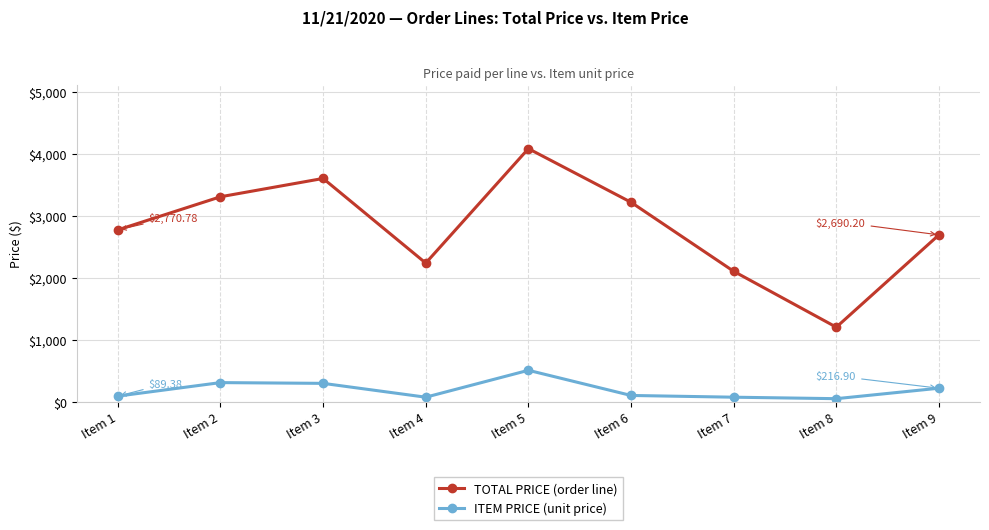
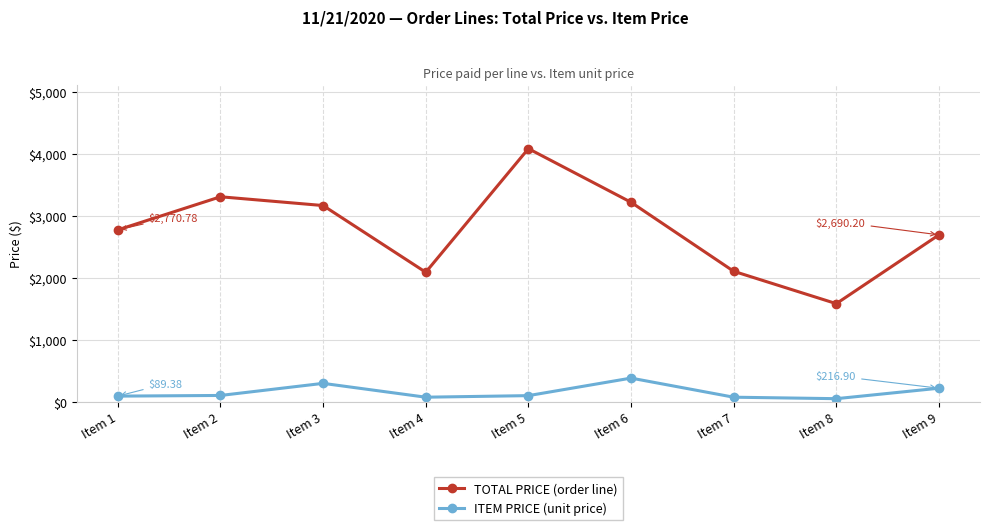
ITEM PRICE (unit price), Item 2: $300 -> $100
TOTAL PRICE (order line), Item 3: $3,600 -> $3,200
TOTAL PRICE (order line), Item 4: $2,200 -> $2,100
ITEM PRICE (unit price), Item 5: $500 -> $100
ITEM PRICE (unit price), Item 6: $100 -> $400
TOTAL PRICE (order line), Item 8: $1,200 -> $1,600
